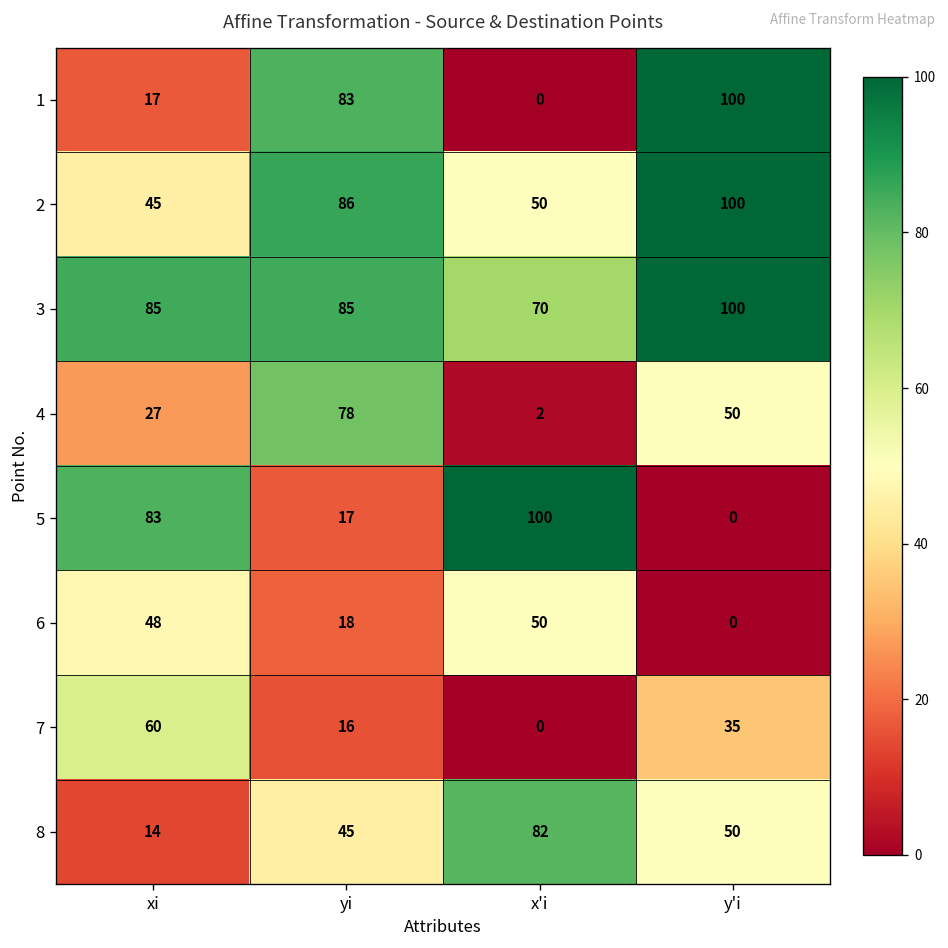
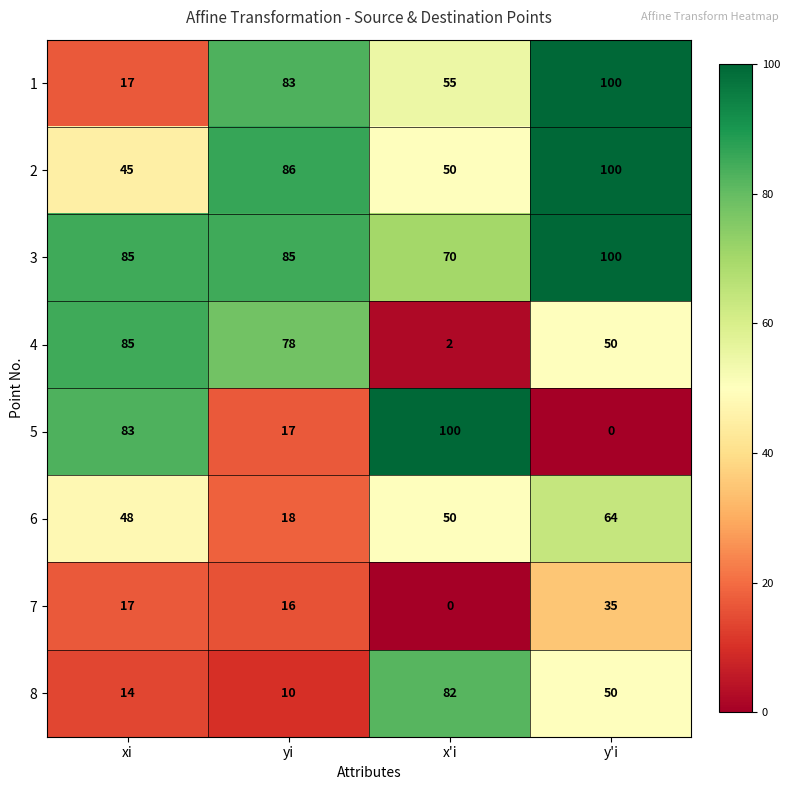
1, x'i: 0 -> 55
4, xi: 27 -> 85
6, y'i: 0 -> 64
7, xi: 60 -> 17
8, yi: 45 -> 10
